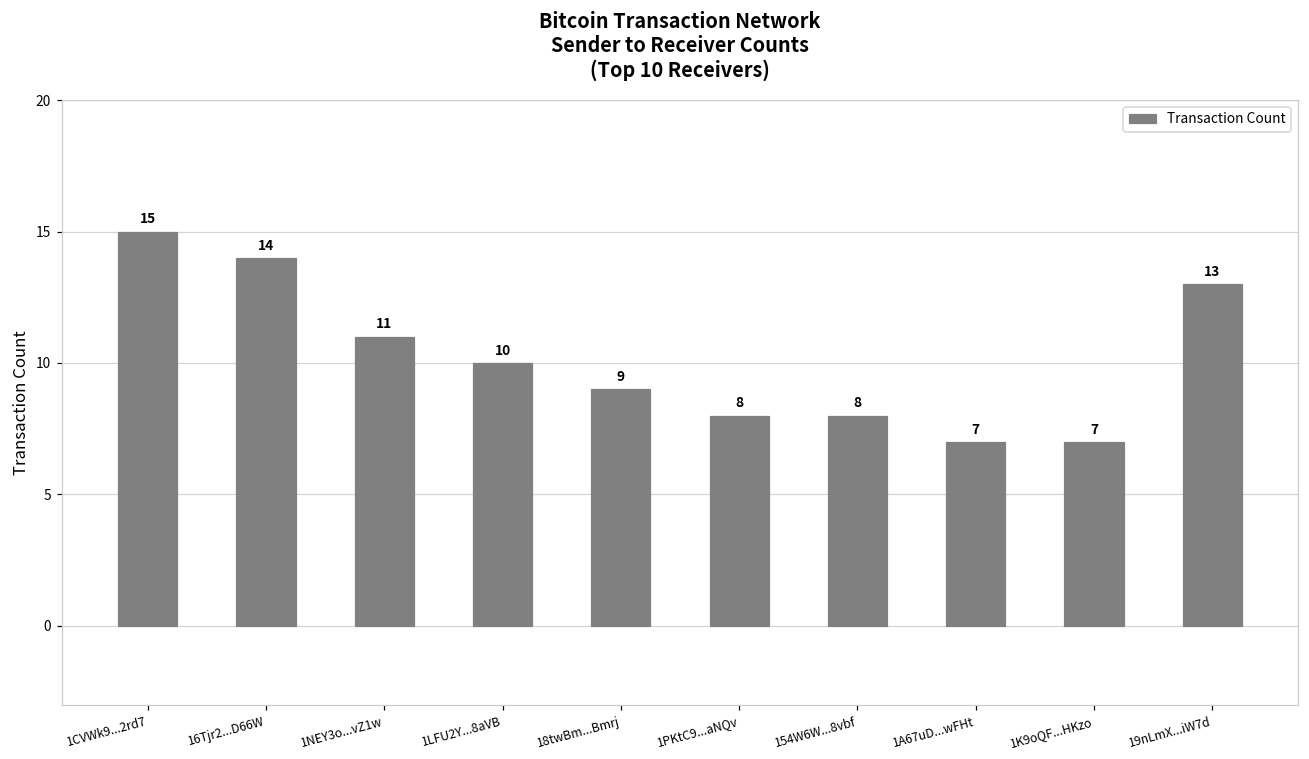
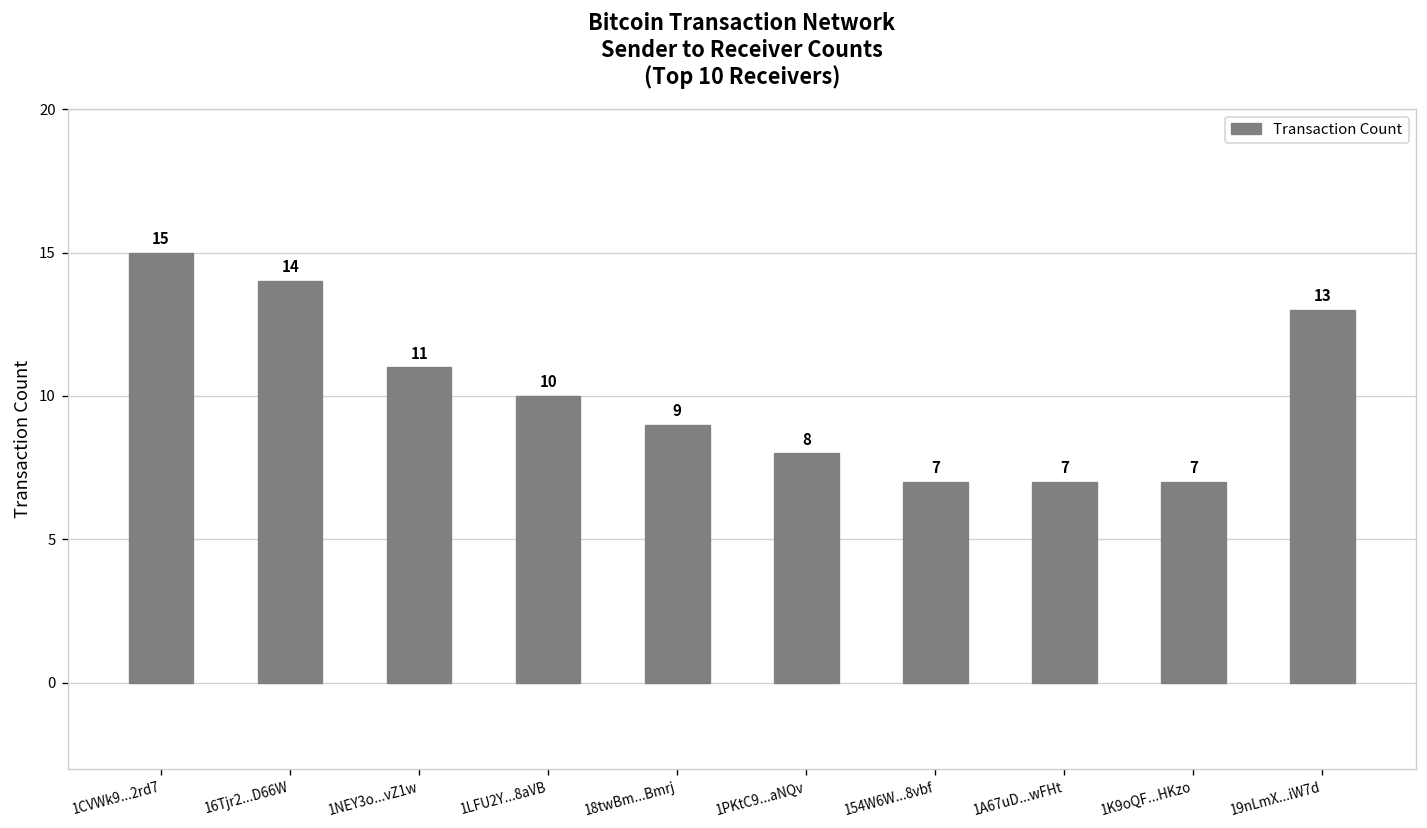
154W6W...8vbf: 8 -> 7
